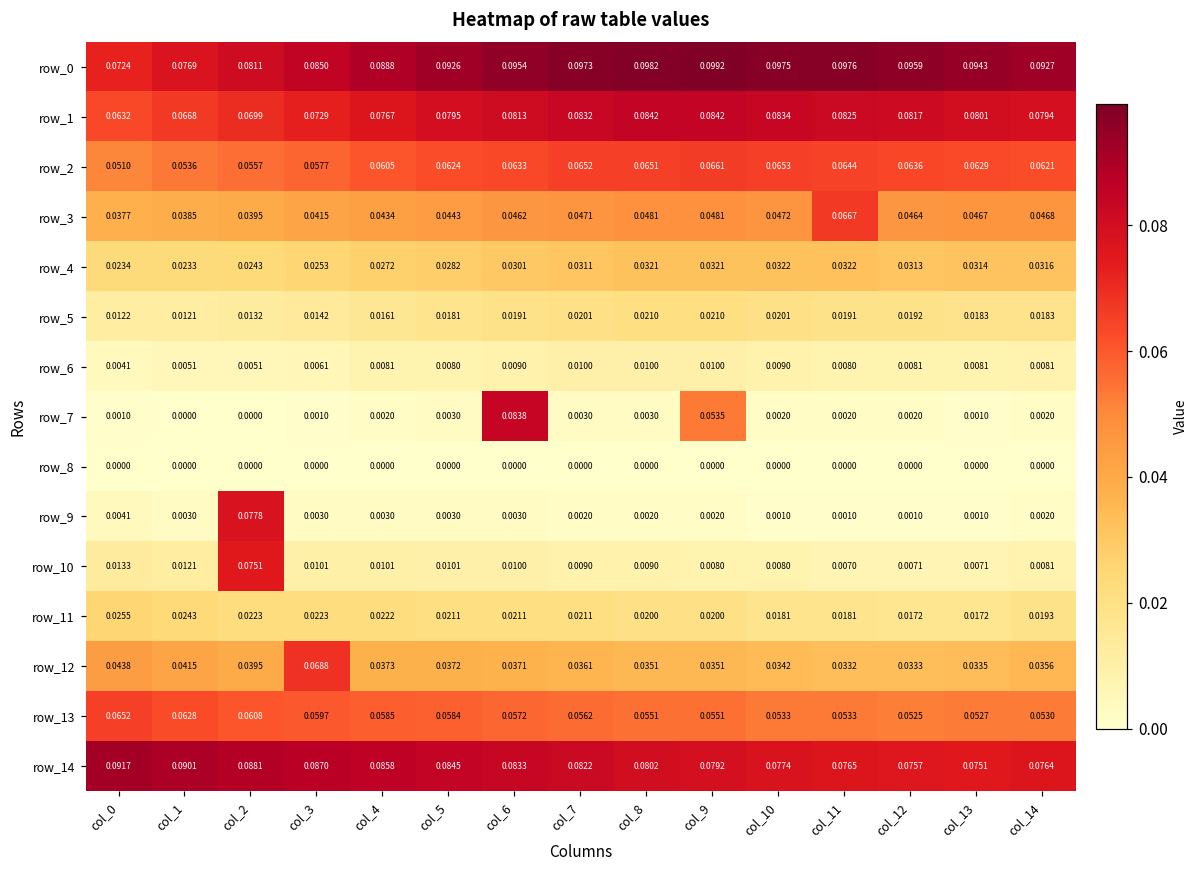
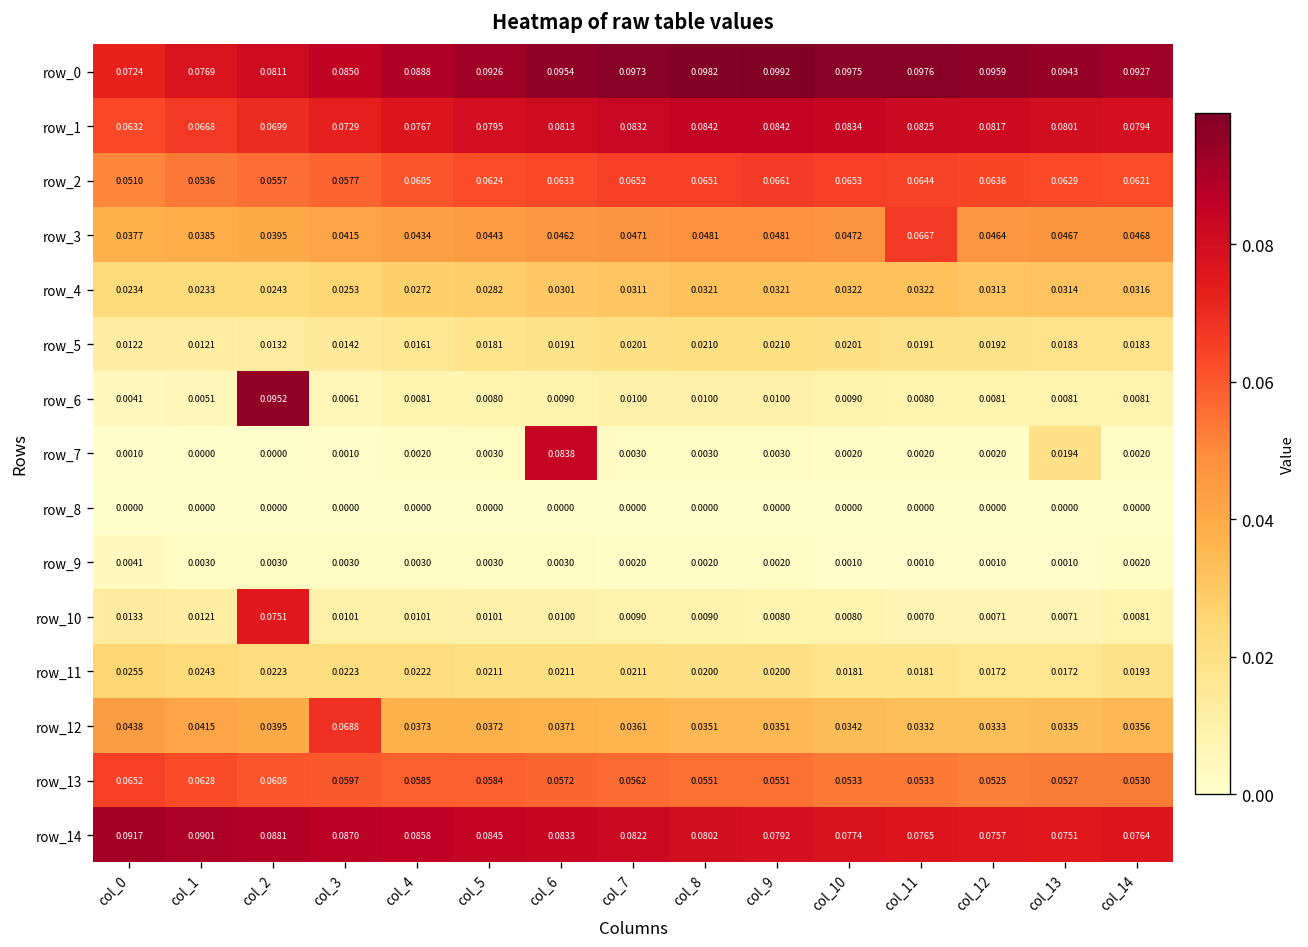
row_6, col_2: 0.0051 -> 0.0952
row_7, col_9: 0.0535 -> 0.0030
row_7, col_13: 0.0010 -> 0.0194
row_9, col_2: 0.0778 -> 0.0030
